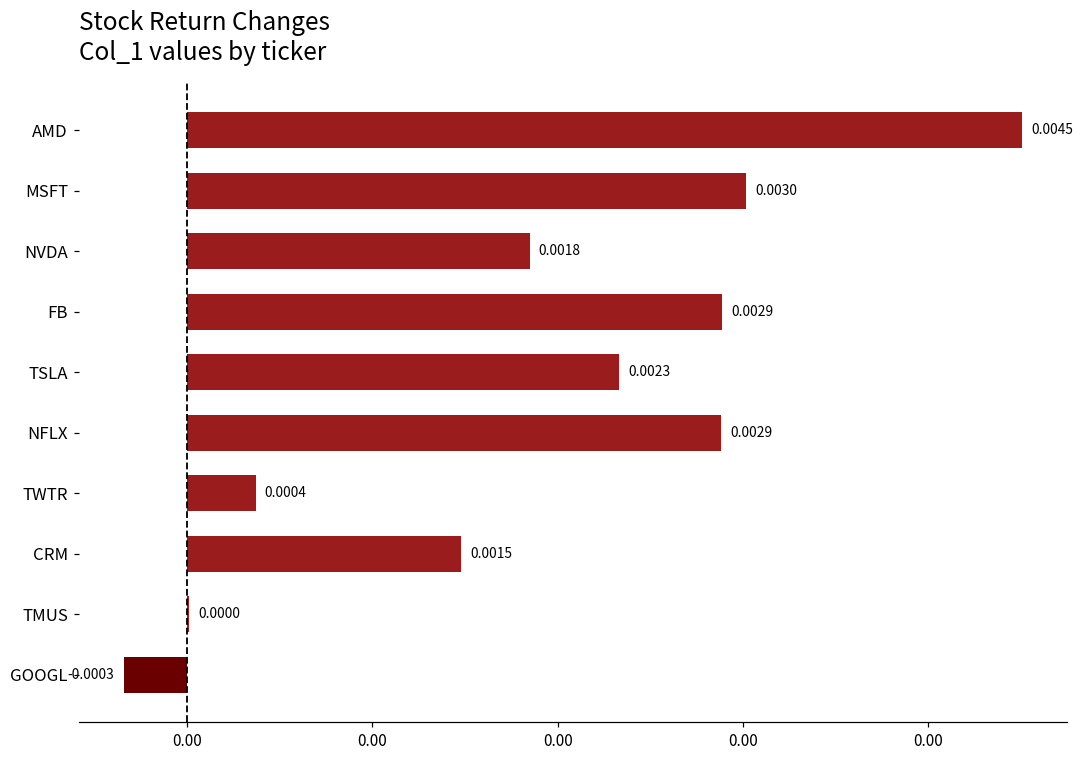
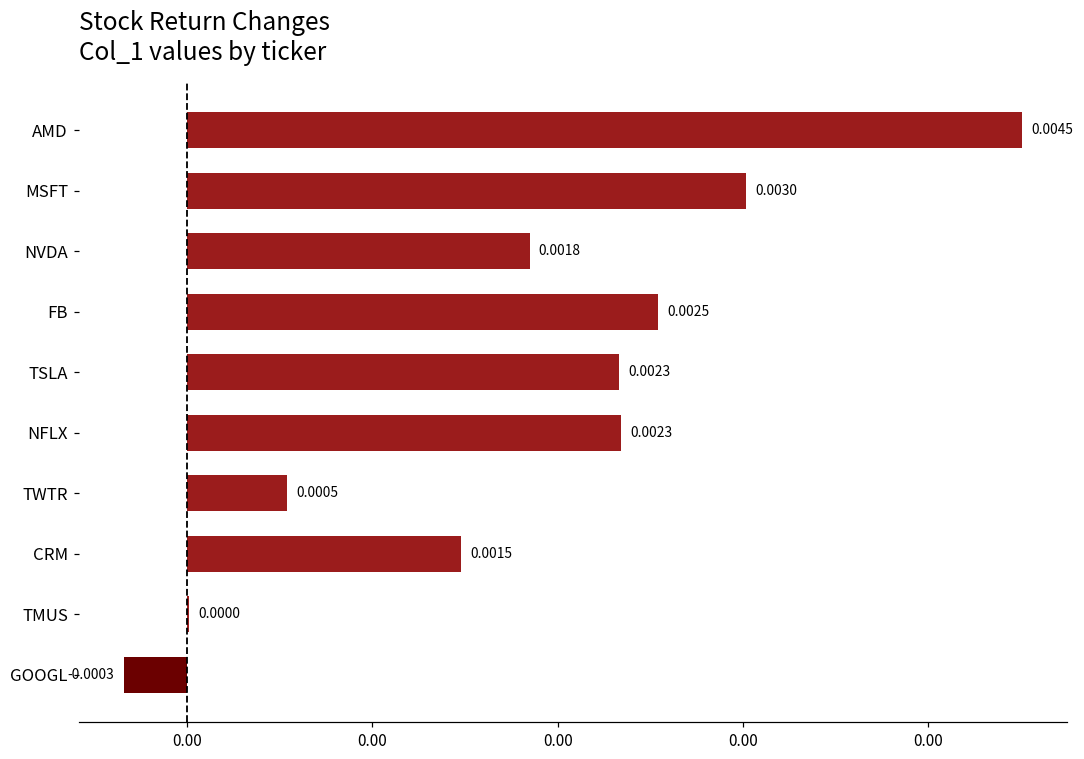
FB: 0.0029 -> 0.0025
NFLX: 0.0029 -> 0.0023
TWTR: 0.0004 -> 0.0005
